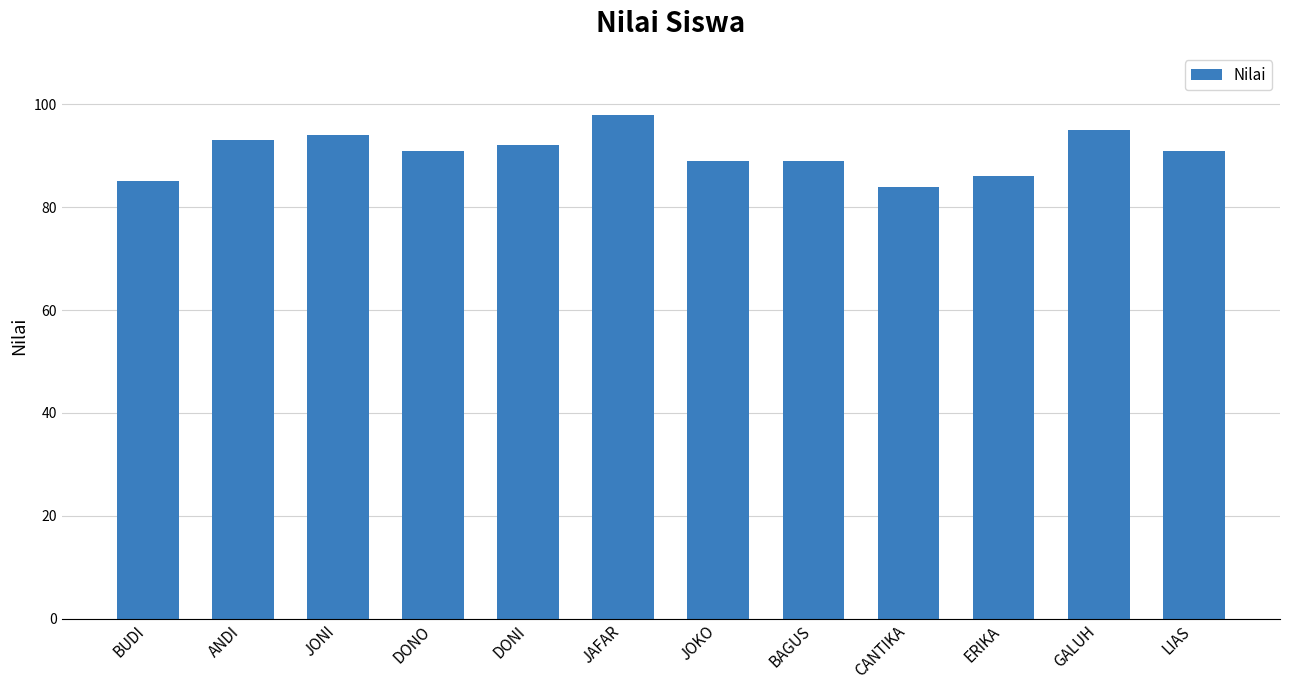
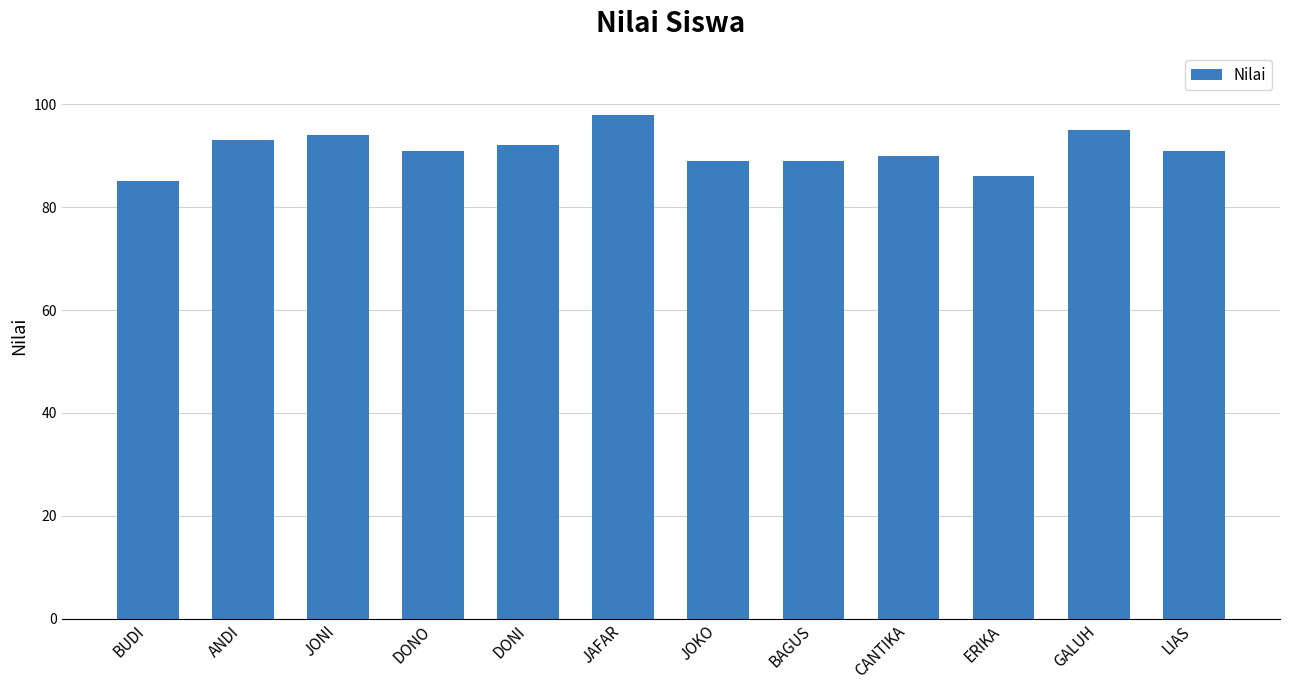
CANTIKA: 84 -> 90
